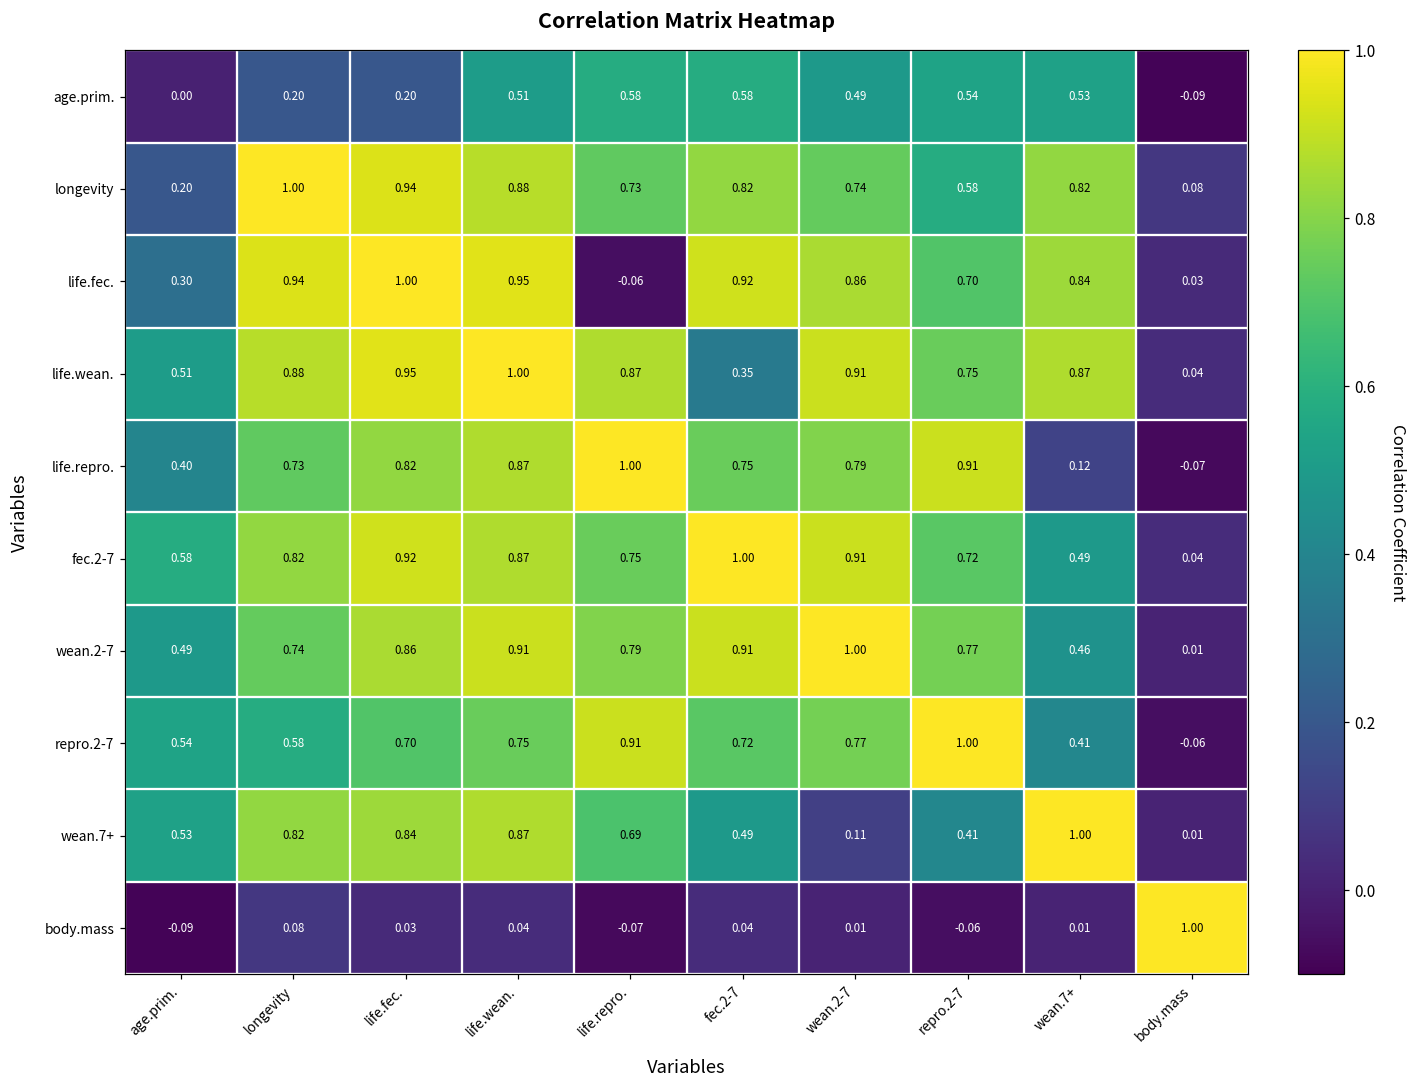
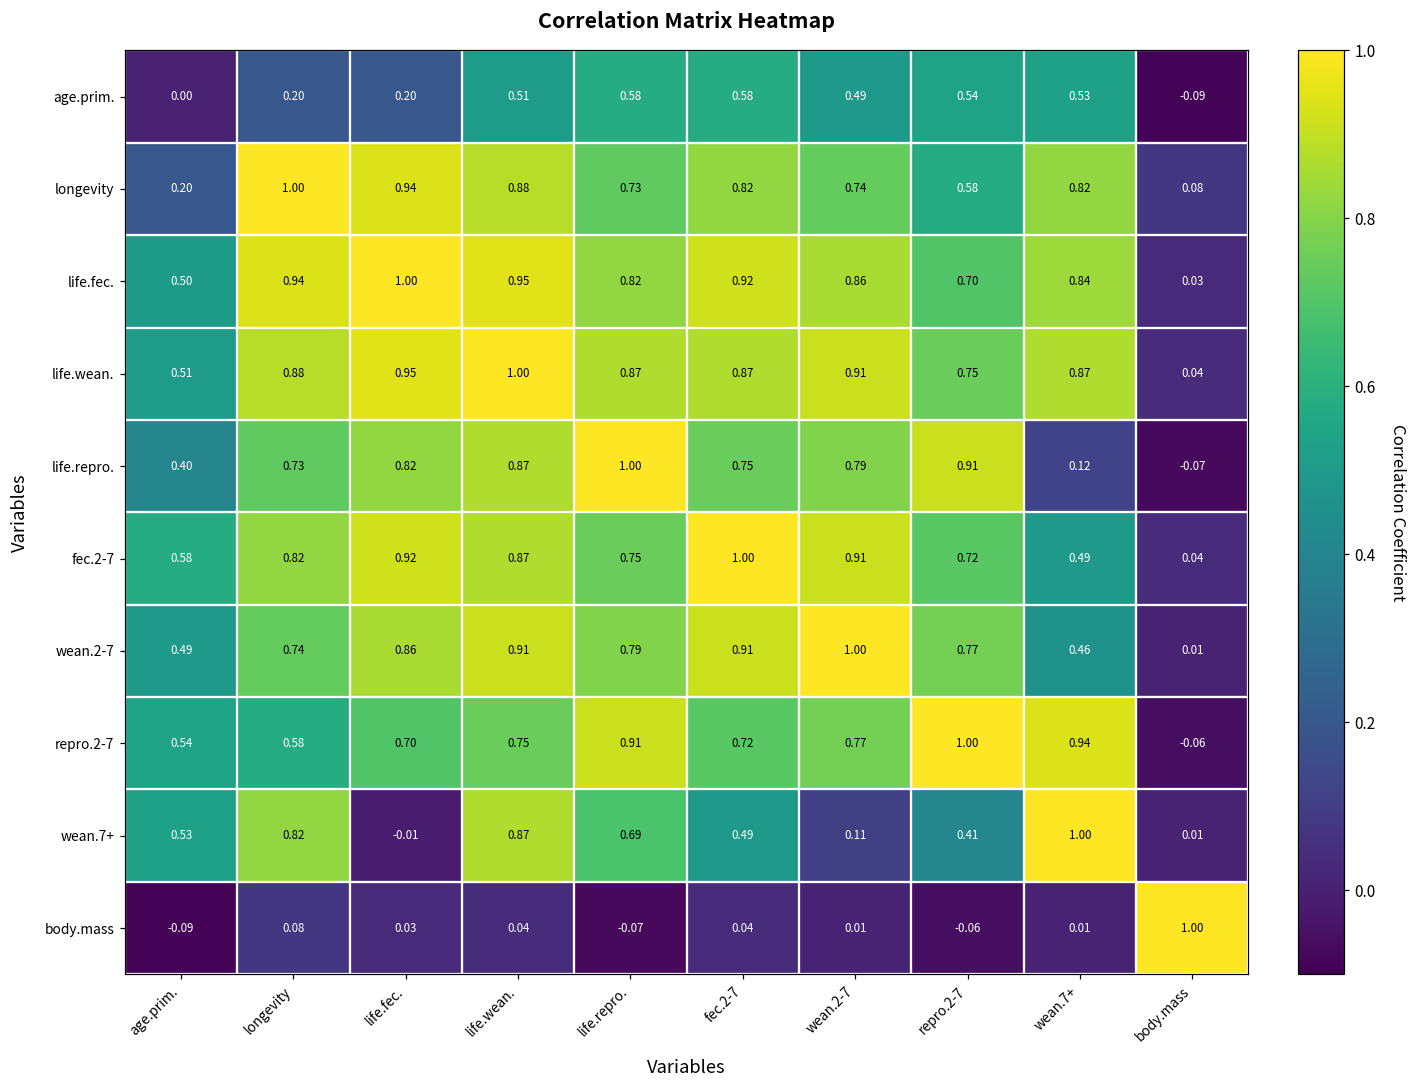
life.fec., age.prim.: 0.30 -> 0.50
life.fec., life.repro.: -0.06 -> 0.82
life.wean., fec.2-7: 0.35 -> 0.87
repro.2-7, wean.7+: 0.41 -> 0.94
wean.7+, life.fec.: 0.84 -> -0.01
